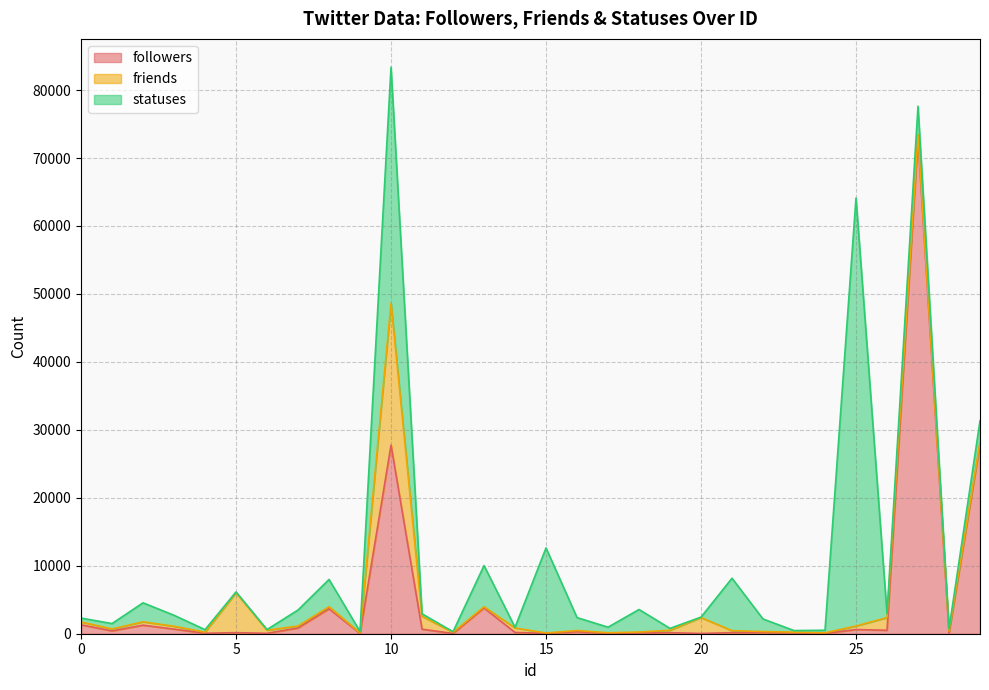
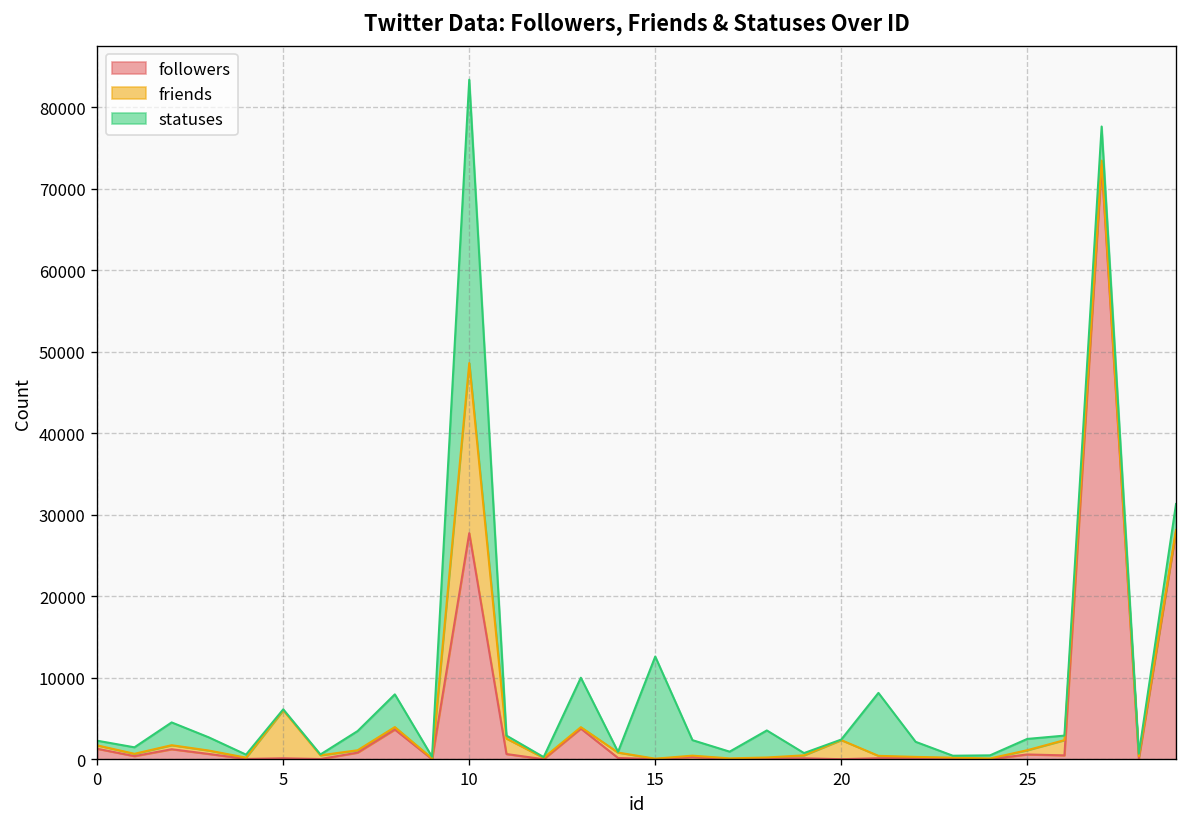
statuses, 25: 63000 -> 1000
